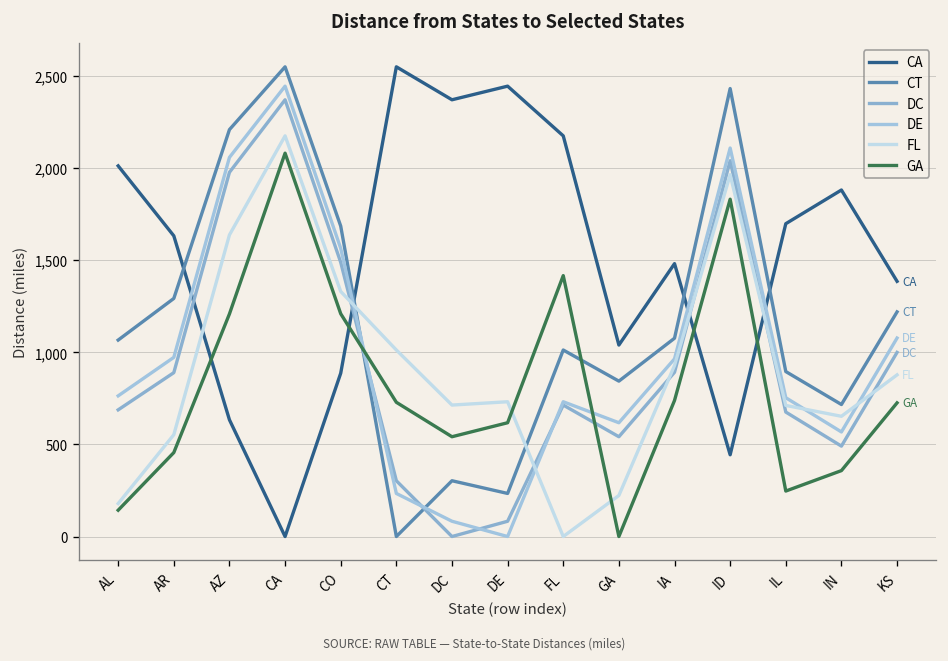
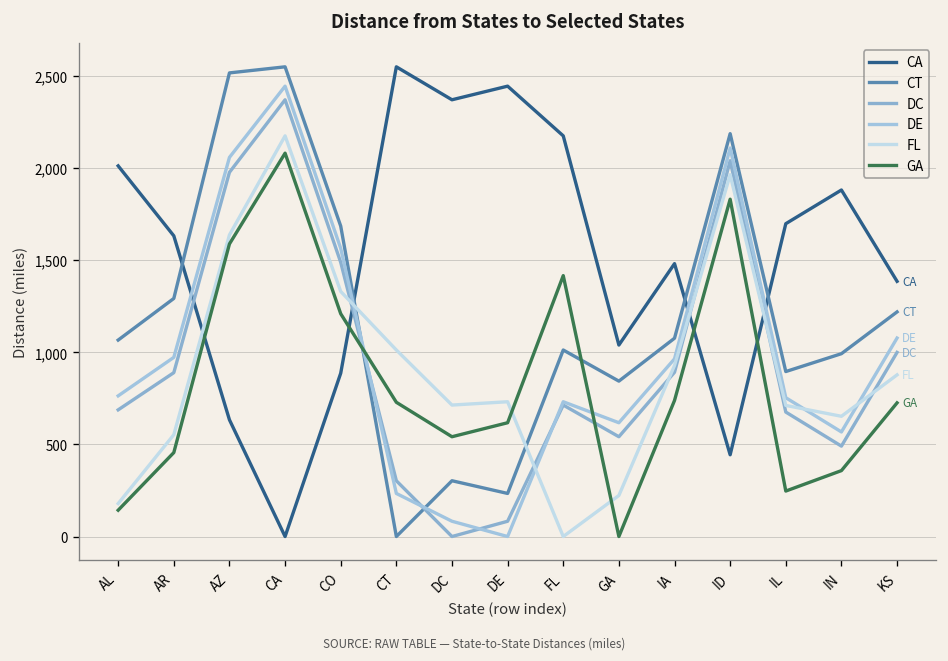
CT, AZ: 2,210 -> 2,520
GA, AZ: 1,210 -> 1,590
CT, ID: 2,430 -> 2,190
CT, IN: 720 -> 990
